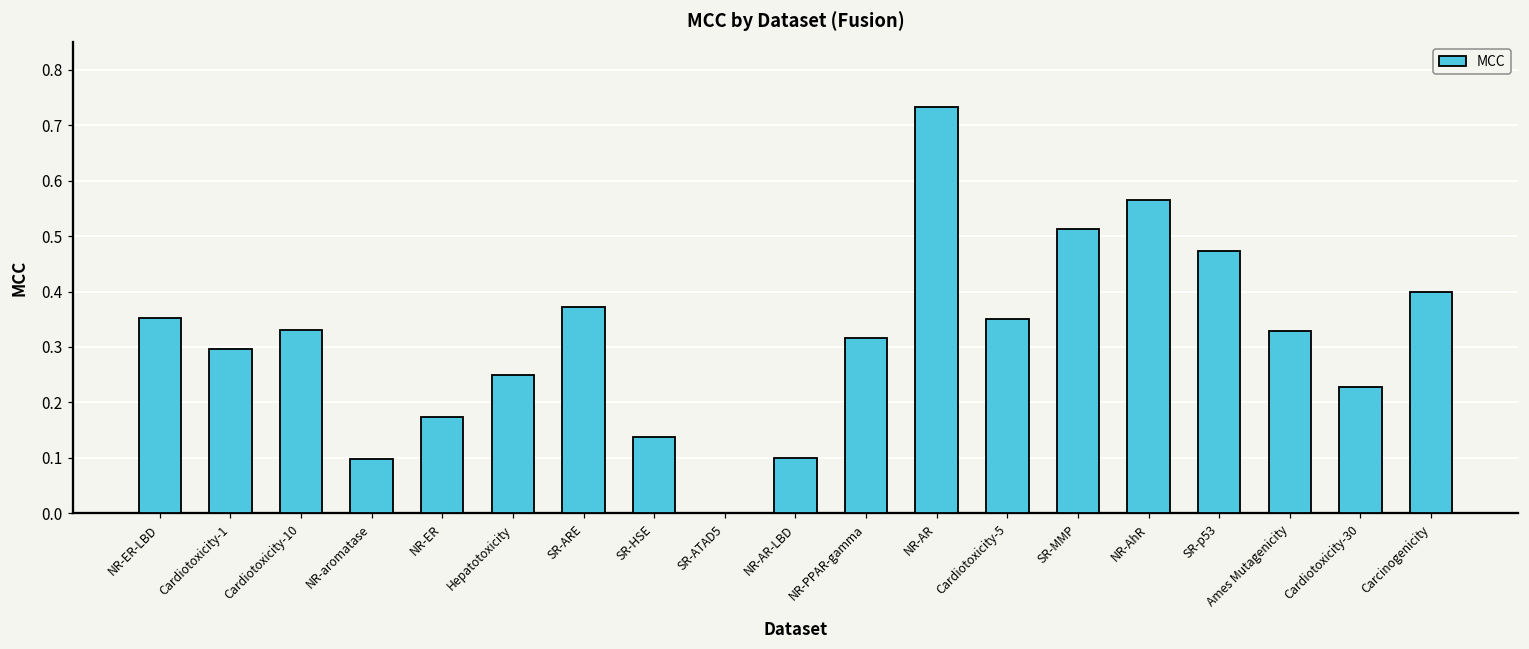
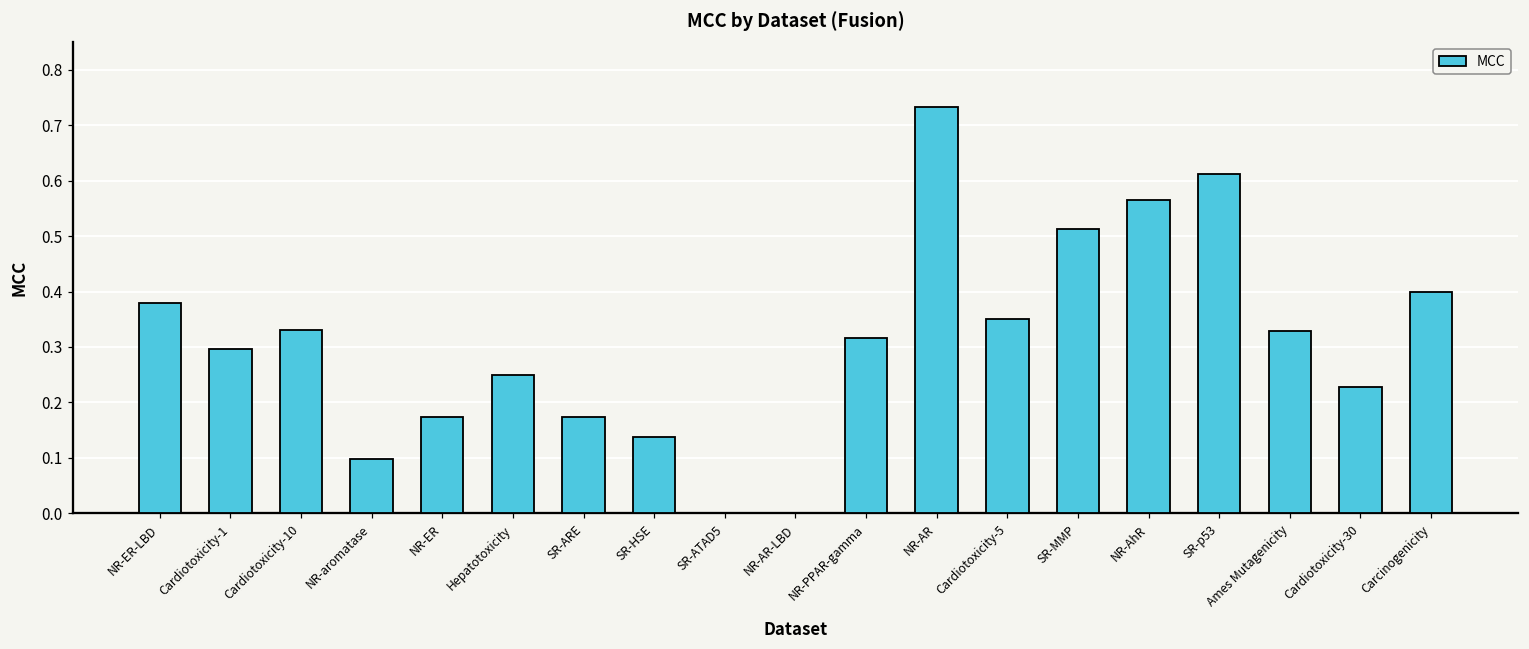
NR-ER-LBD: 0.35 -> 0.38
SR-ARE: 0.37 -> 0.17
NR-AR-LBD: 0.1 -> 0.0
SR-p53: 0.47 -> 0.61
